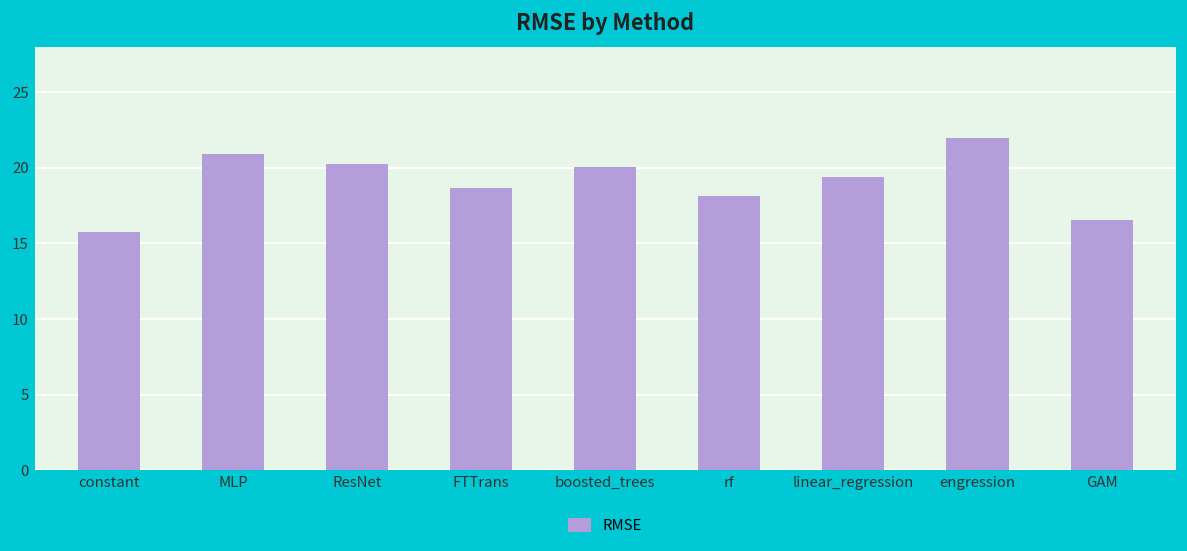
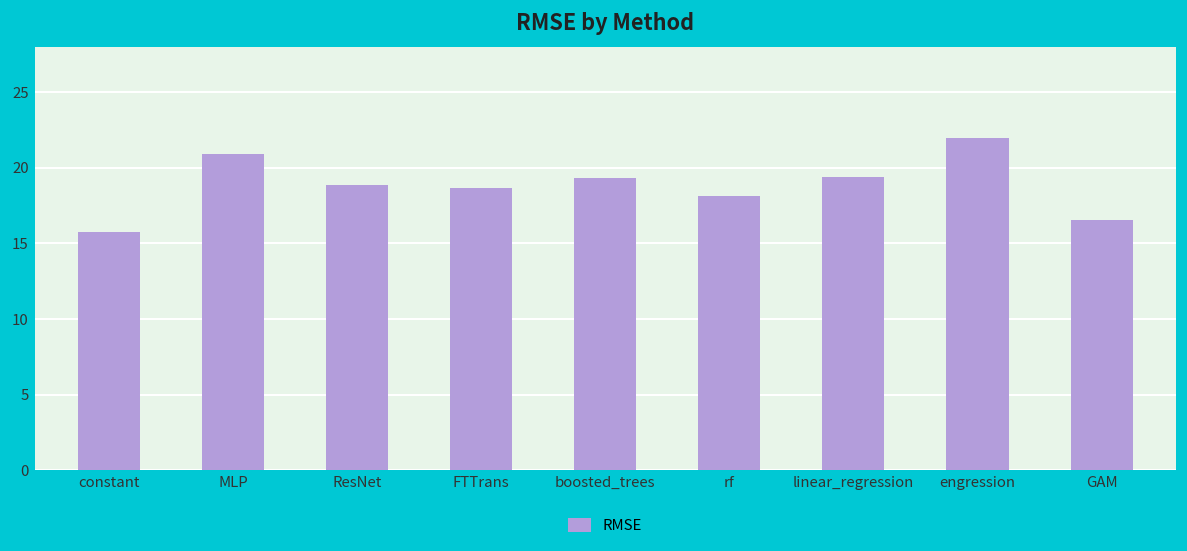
ResNet: 20.2 -> 18.8
boosted_trees: 20.0 -> 19.3
